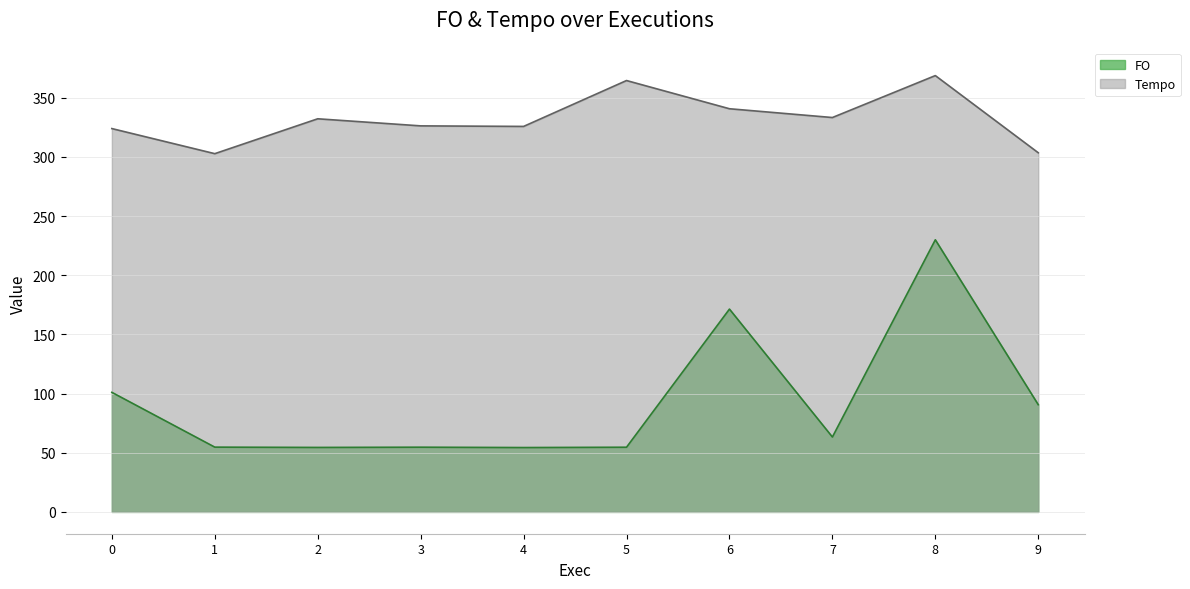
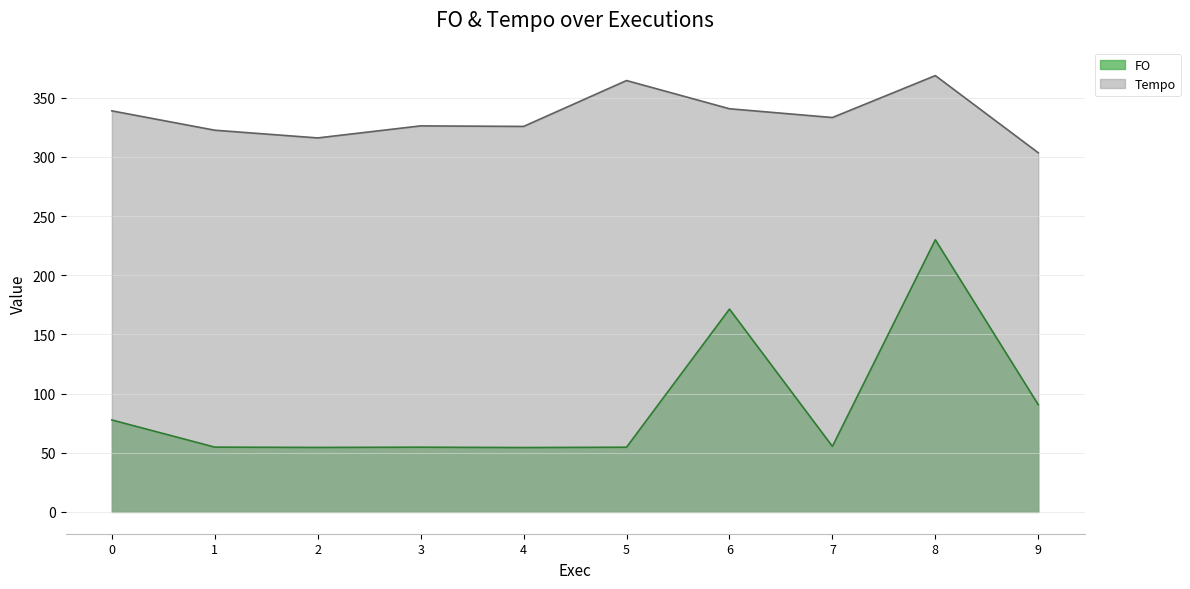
FO, 0: 101 -> 78
Tempo, 0: 324 -> 339
Tempo, 1: 303 -> 323
Tempo, 2: 332 -> 316
FO, 7: 63 -> 55
